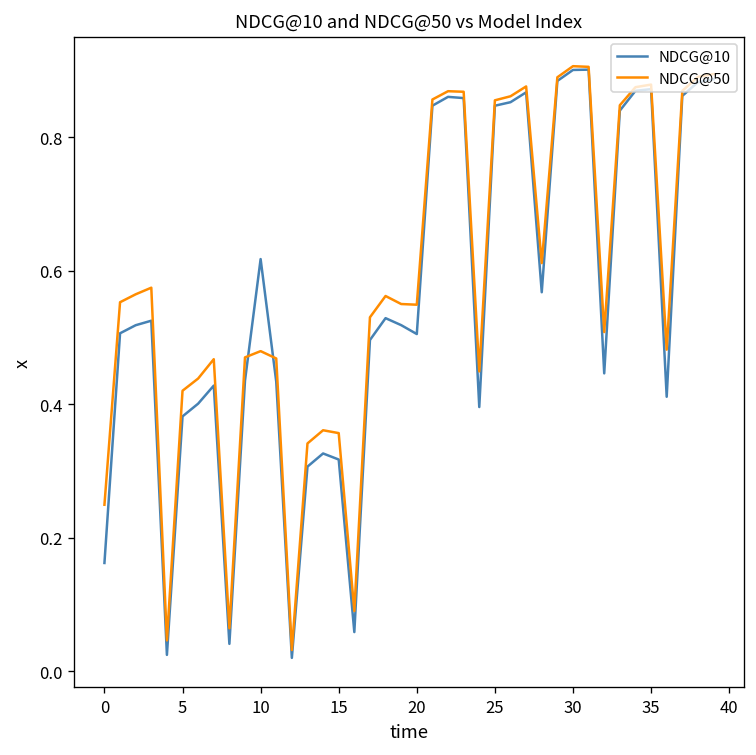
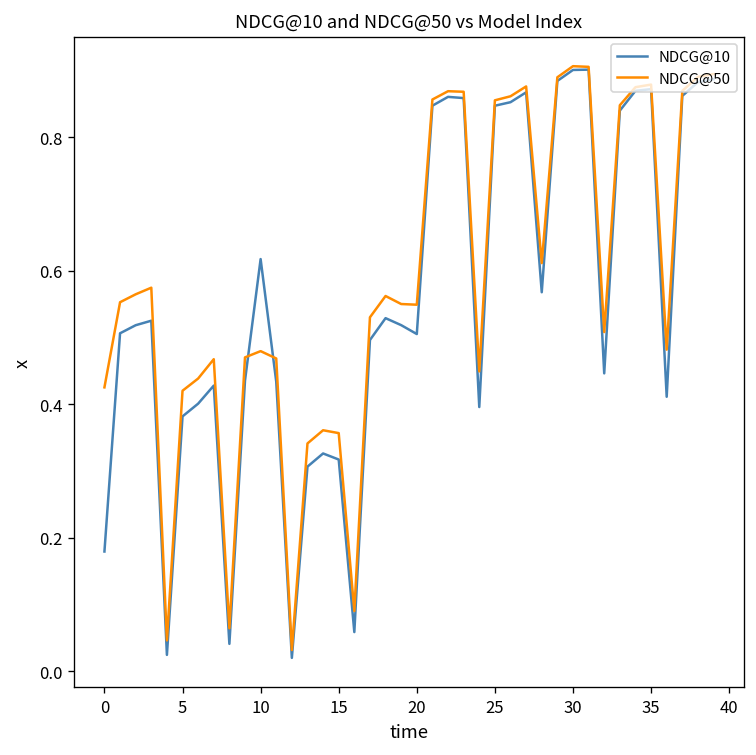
NDCG@10, 0: 0.16 -> 0.18
NDCG@50, 0: 0.25 -> 0.43
